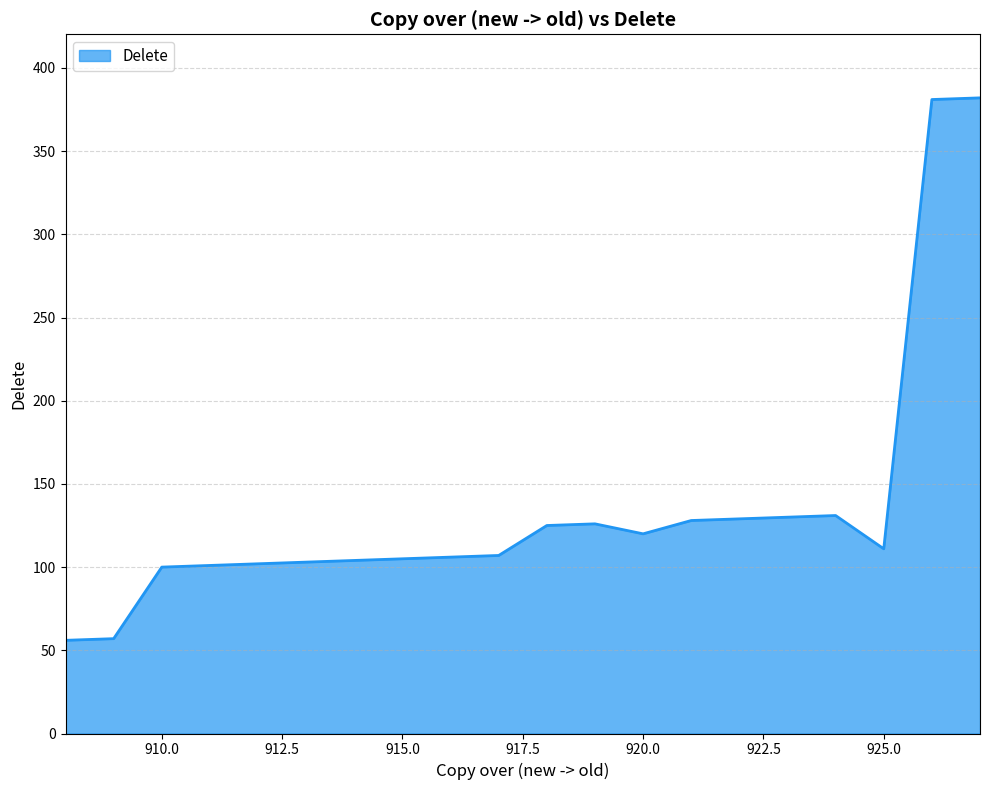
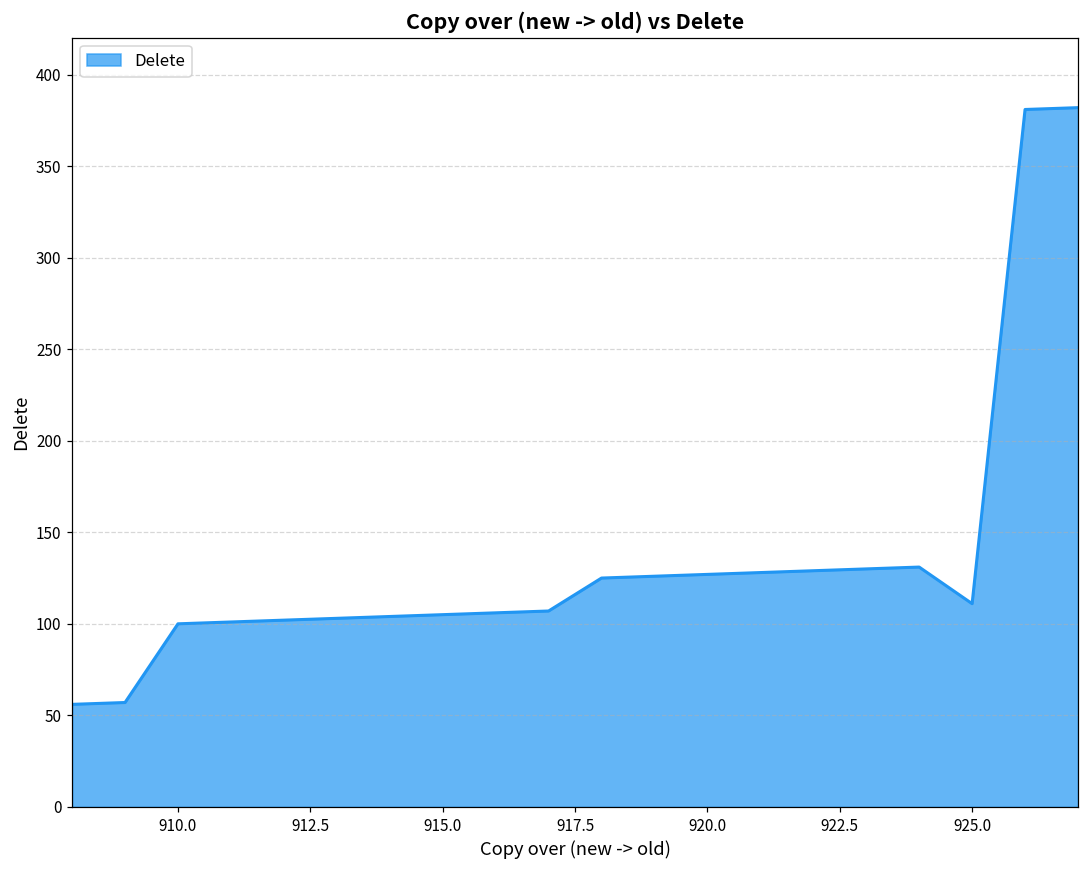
920.0: 120 -> 127
